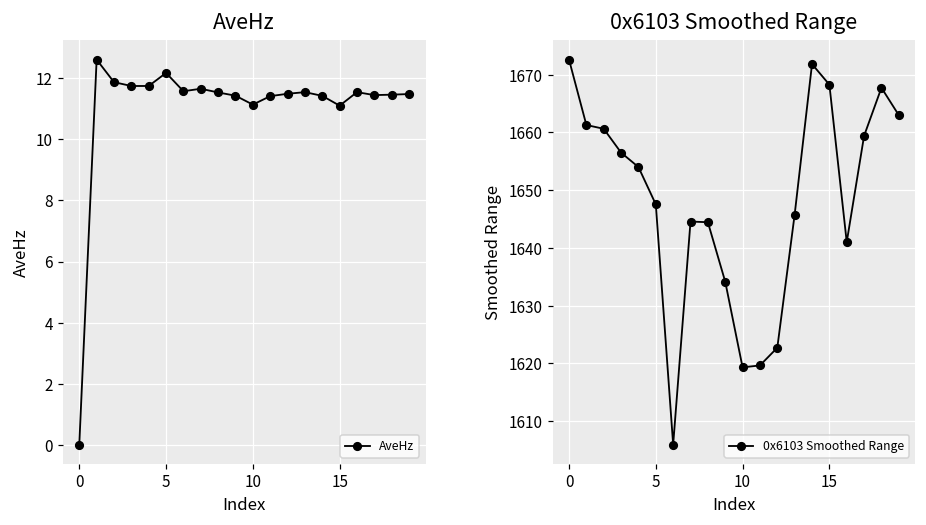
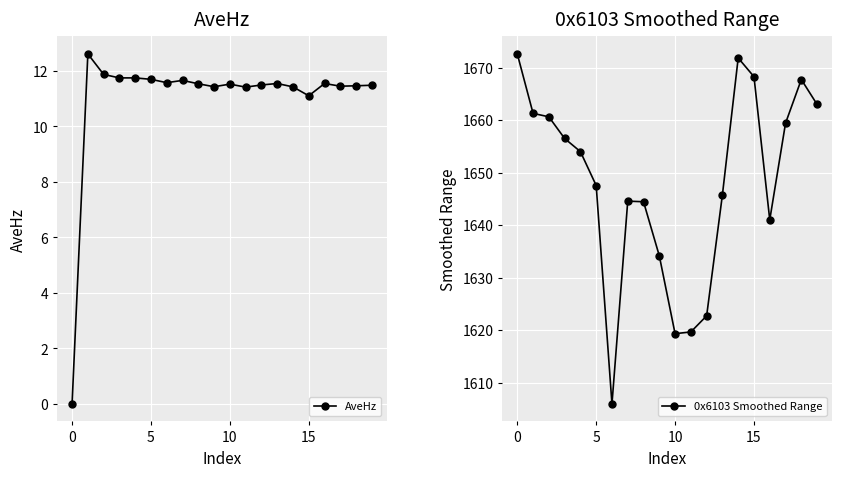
AveHz, 5: 12.2 -> 11.7
AveHz, 10: 11.1 -> 11.5
